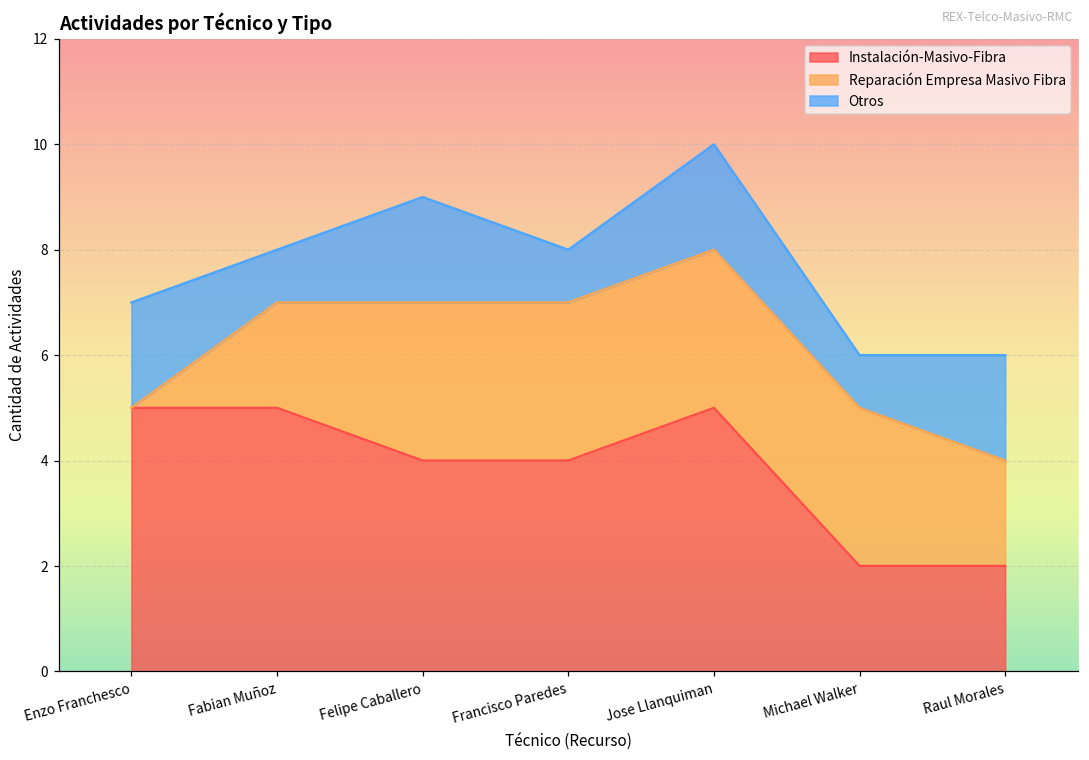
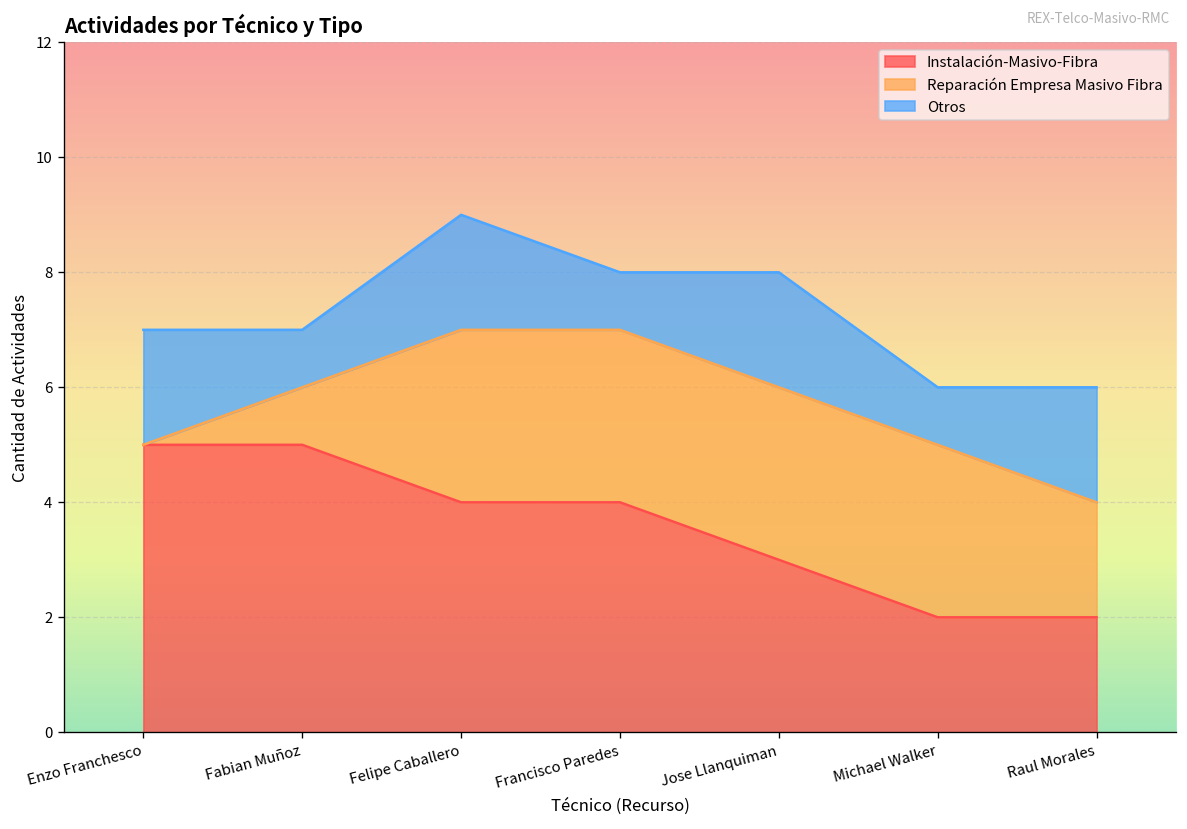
Reparación Empresa Masivo Fibra, Fabian Muñoz: 2 -> 1
Instalación-Masivo-Fibra, Jose Llanquiman: 5 -> 3
